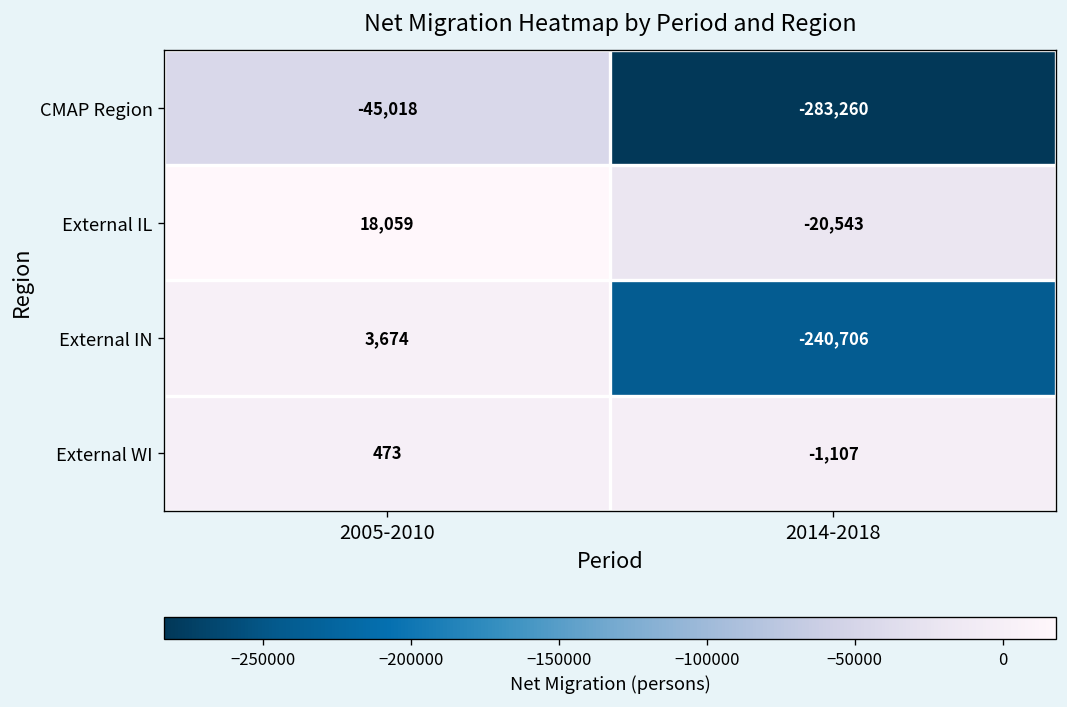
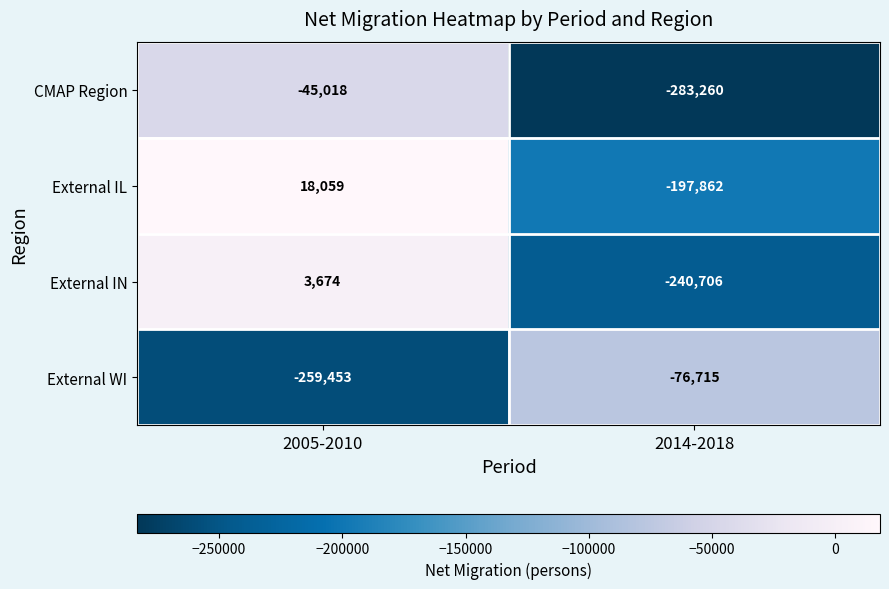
External IL, 2014-2018: -20,543 -> -197,862
External WI, 2005-2010: 473 -> -259,453
External WI, 2014-2018: -1,107 -> -76,715
